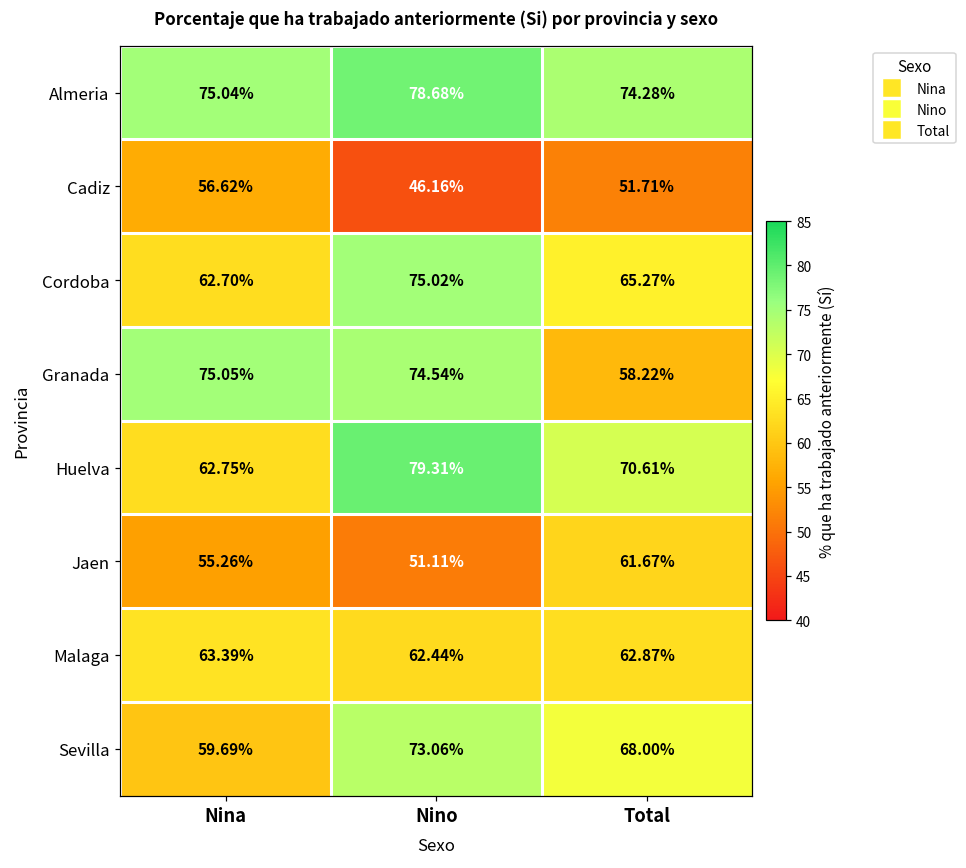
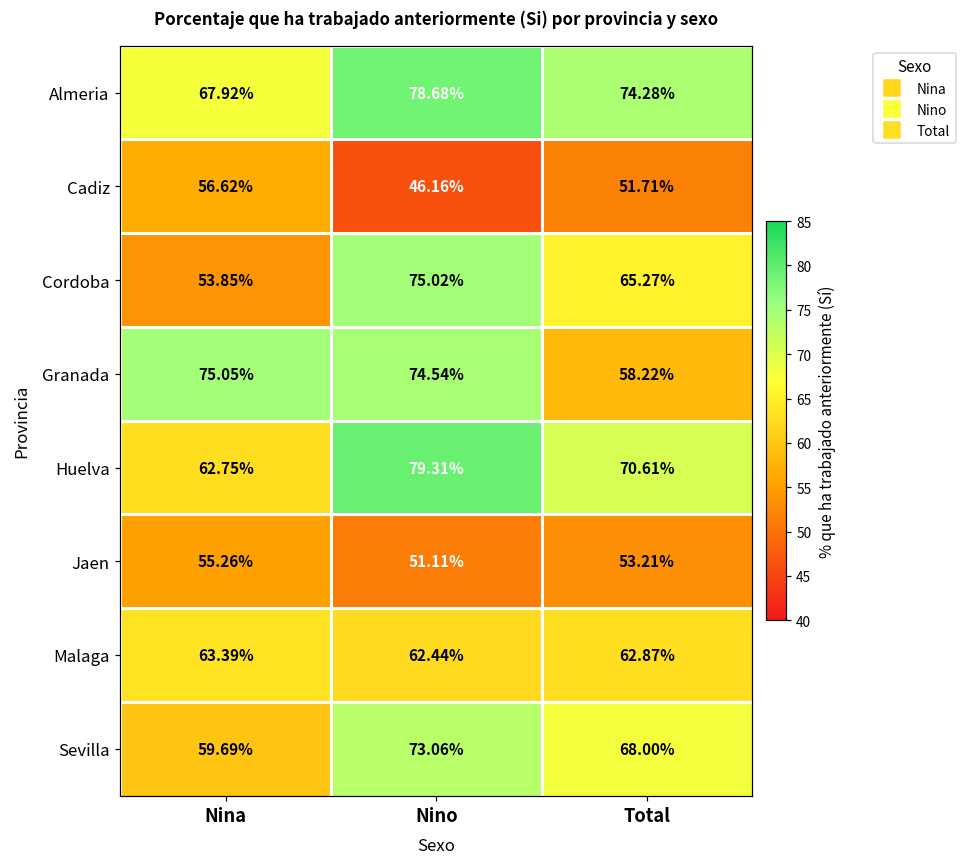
Almeria, Nina: 75.04% -> 67.92%
Cordoba, Nina: 62.70% -> 53.85%
Jaen, Total: 61.67% -> 53.21%
